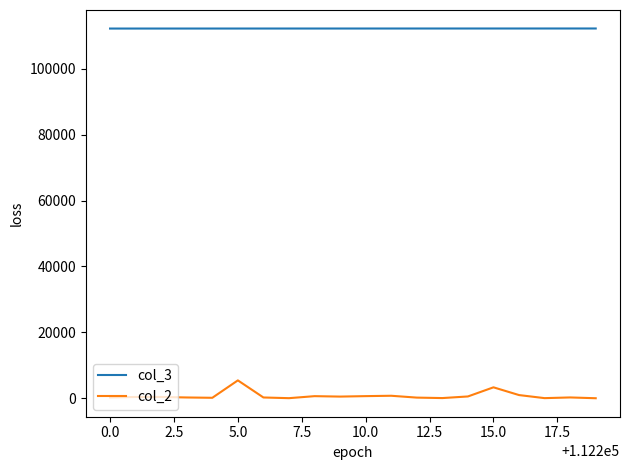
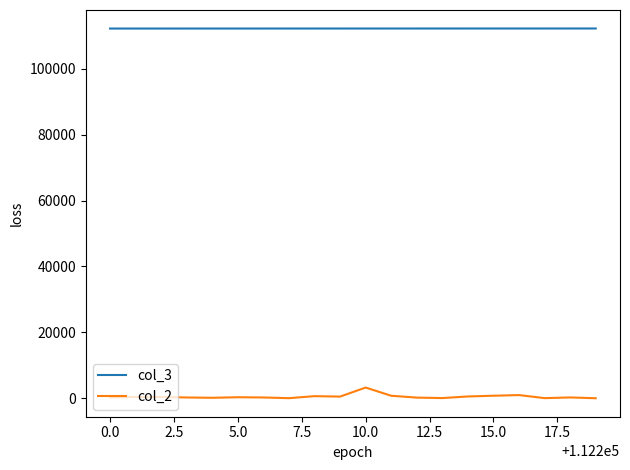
col_2, 5.0: 5000 -> 0
col_2, 10.0: 1000 -> 3000
col_2, 15.0: 3000 -> 1000
